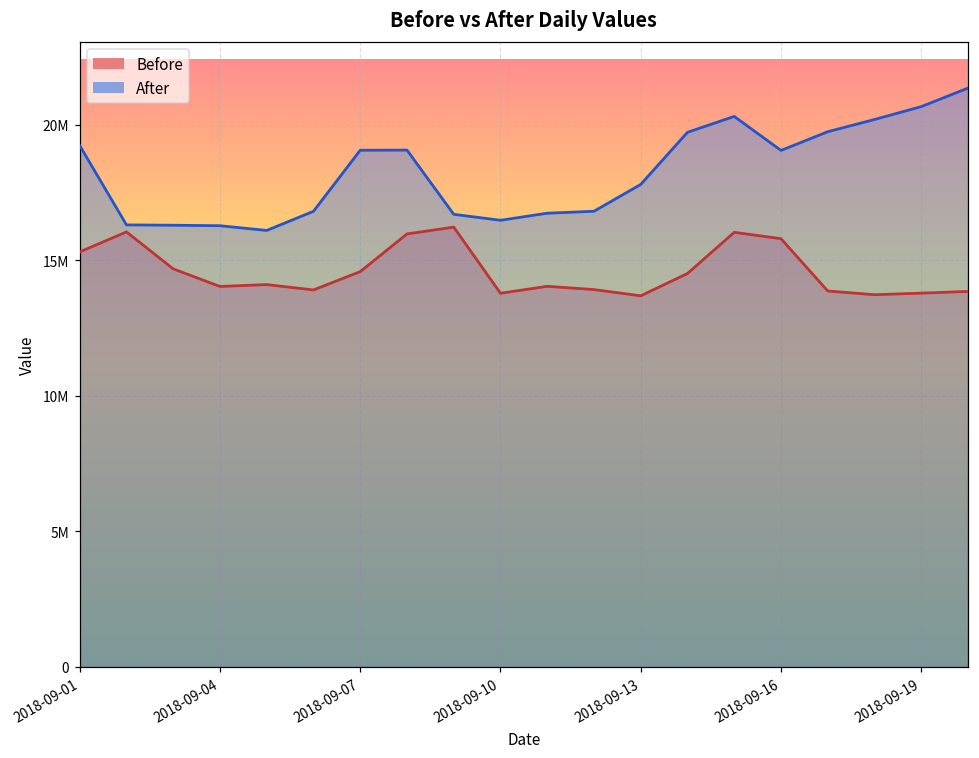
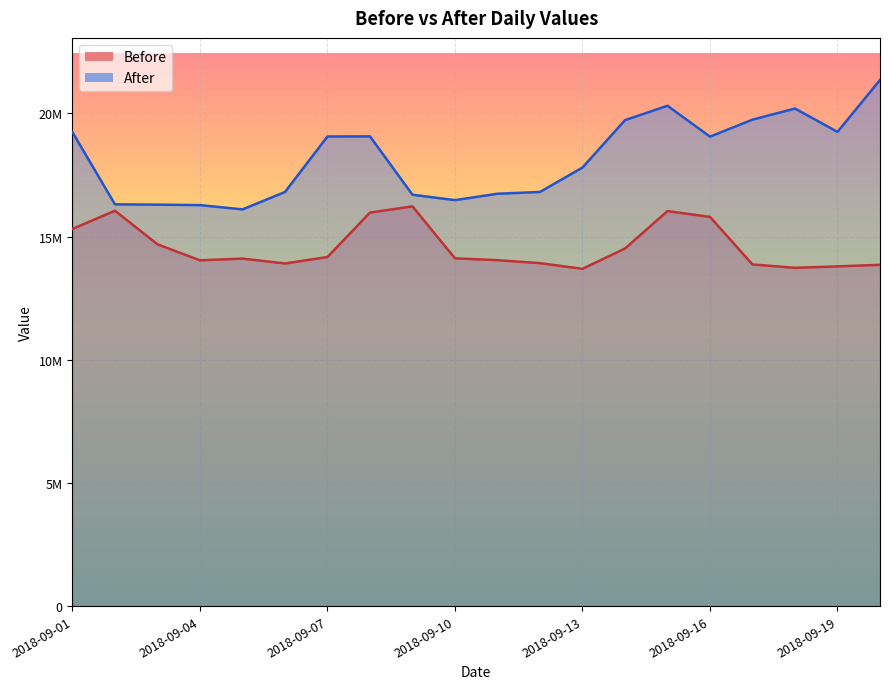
Before, 2018-09-07: 14600000 -> 14200000
Before, 2018-09-10: 13800000 -> 14100000
After, 2018-09-19: 20700000 -> 19300000
